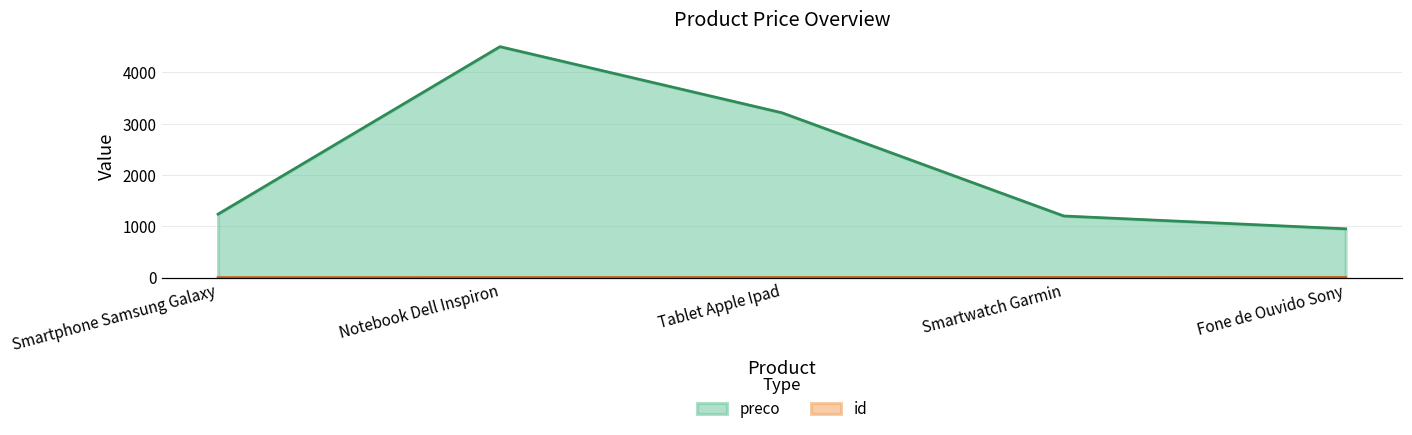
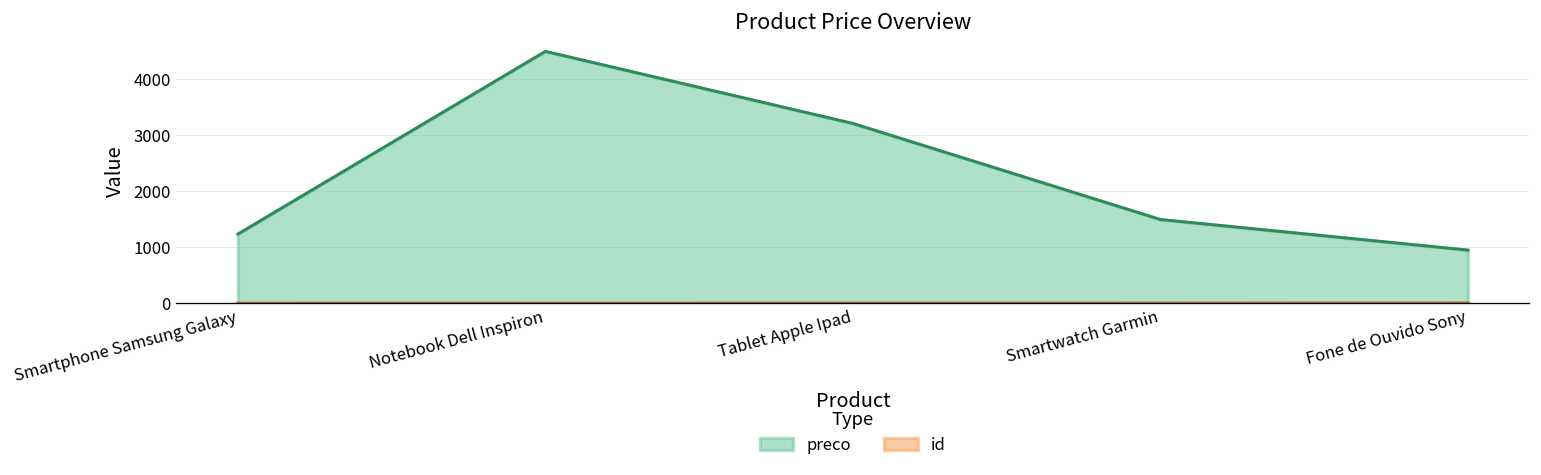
preco, Smartwatch Garmin: 1200 -> 1500
